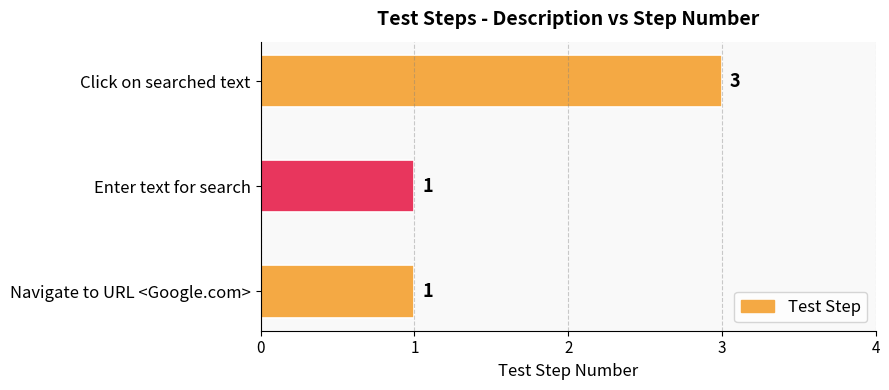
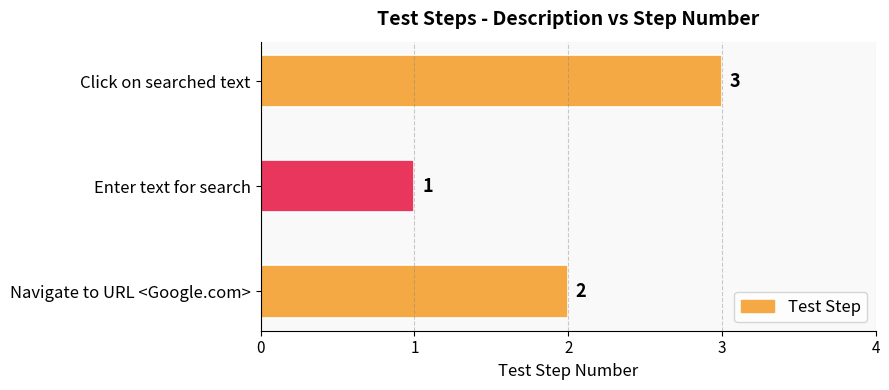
Navigate to URL <Google.com>: 1 -> 2
